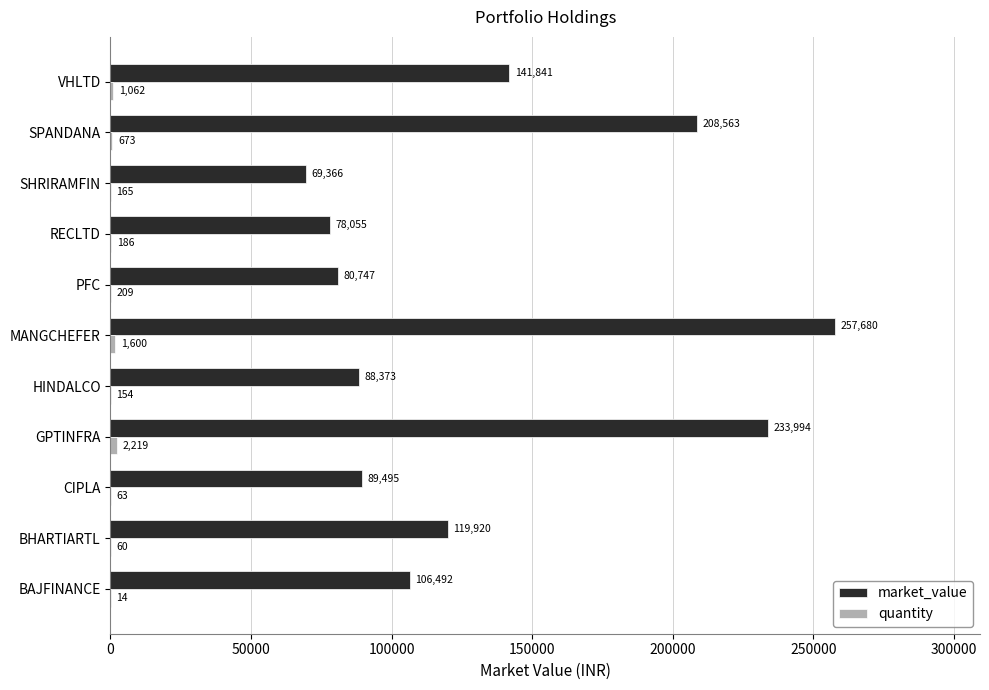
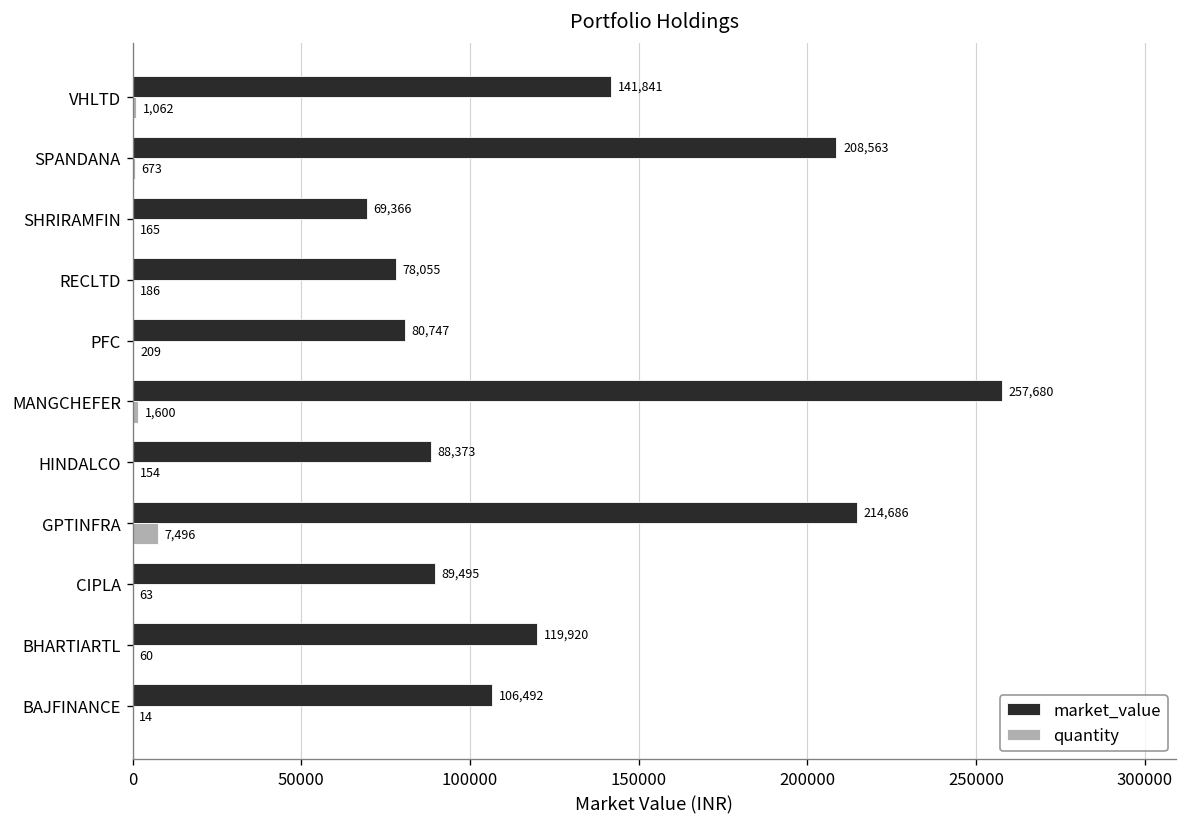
market_value, GPTINFRA: 233,994 -> 214,686
quantity, GPTINFRA: 2,219 -> 7,496
